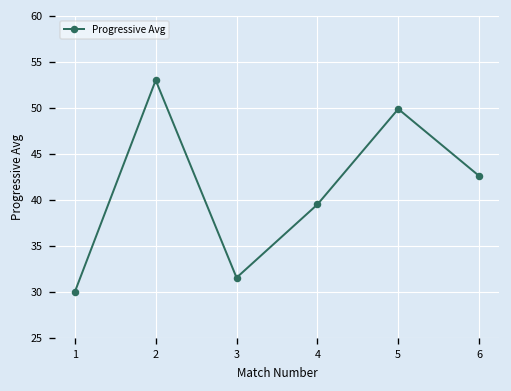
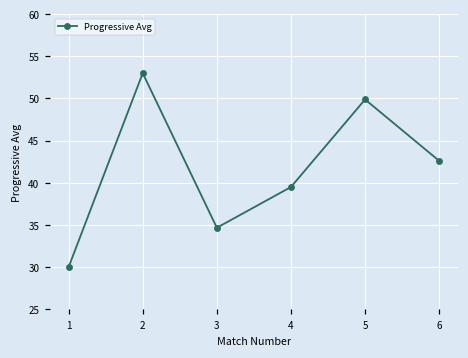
3: 32 -> 35
